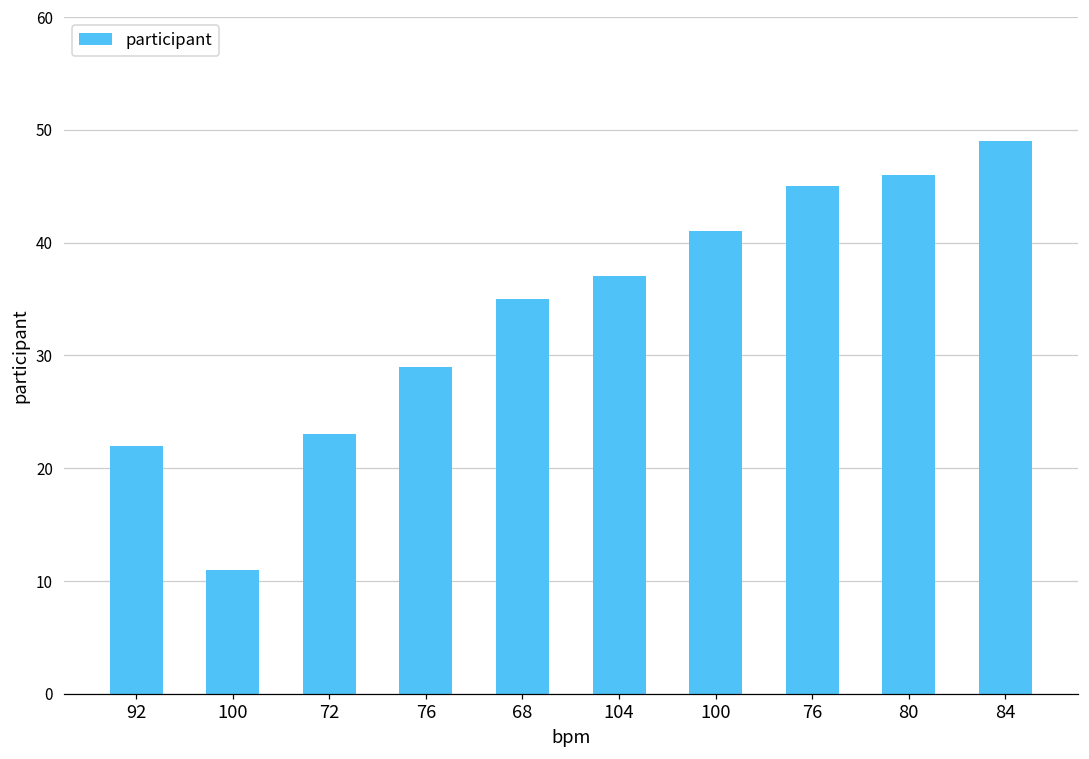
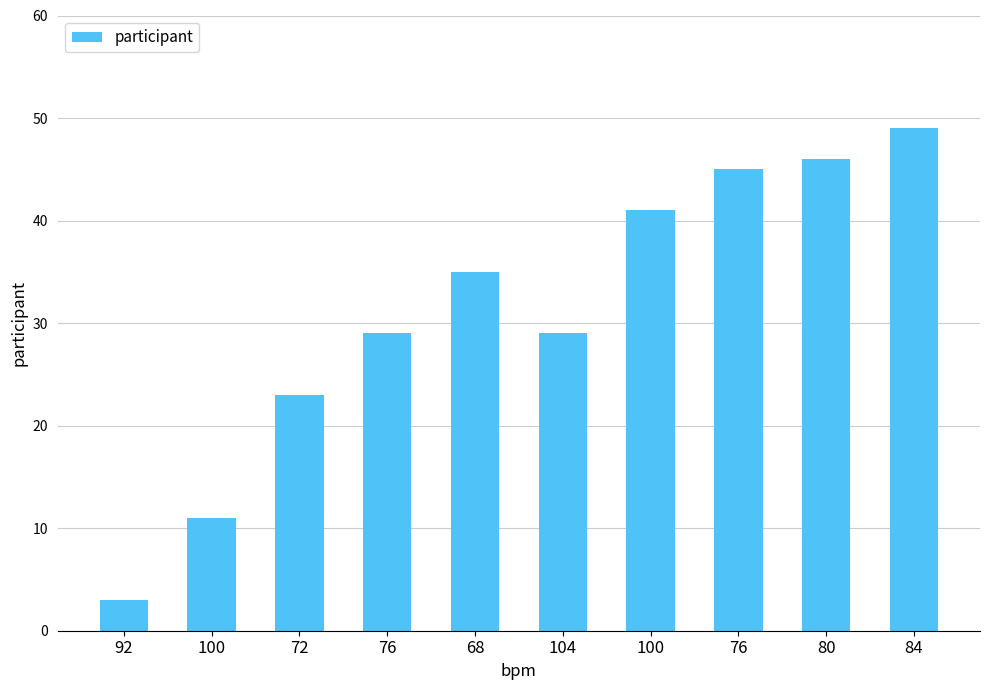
92: 22 -> 3
104: 37 -> 29
